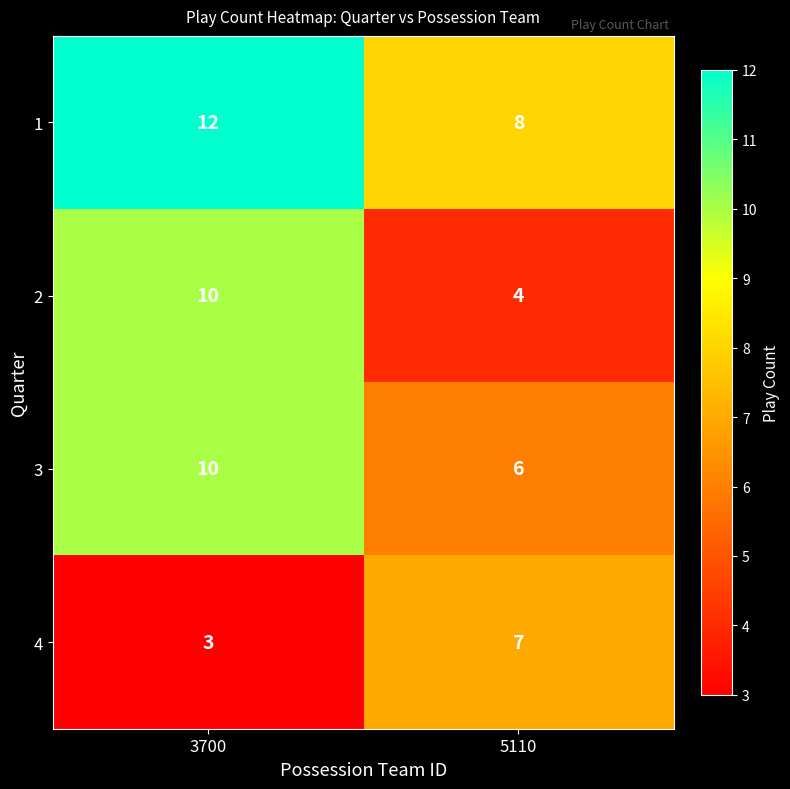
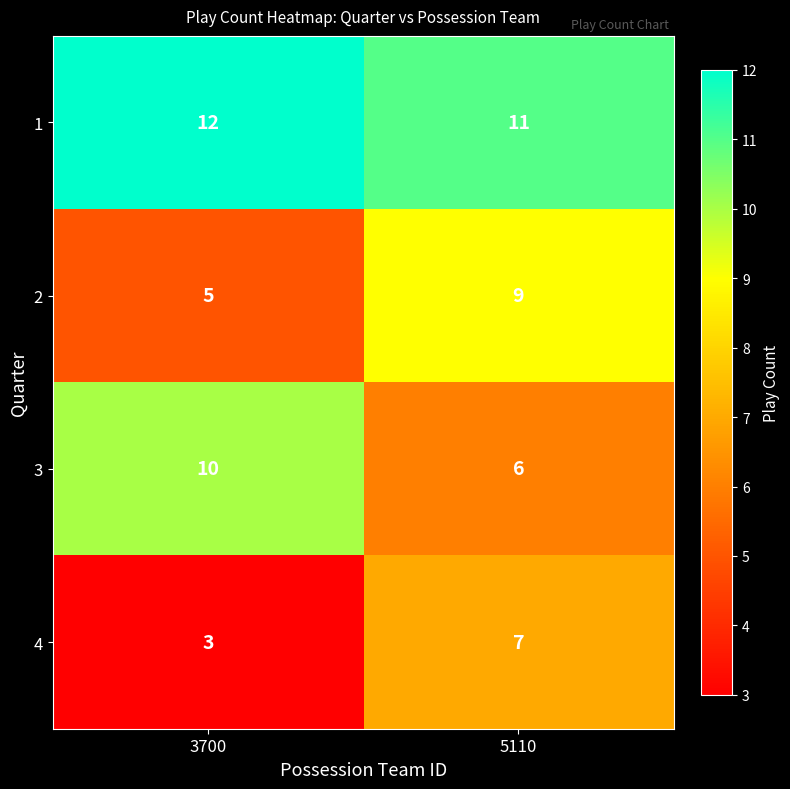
1, 5110: 8 -> 11
2, 3700: 10 -> 5
2, 5110: 4 -> 9
